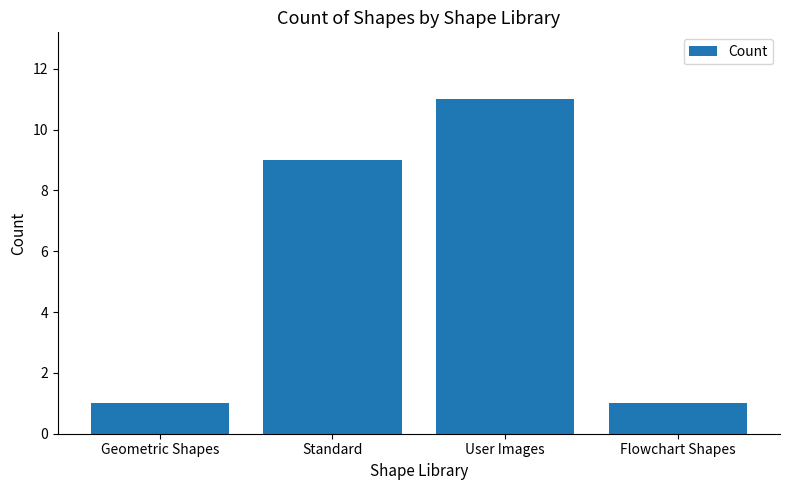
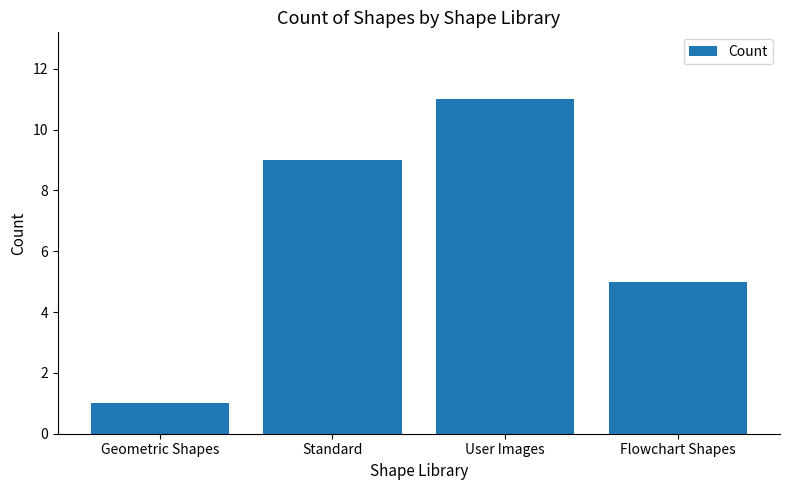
Flowchart Shapes: 1 -> 5
